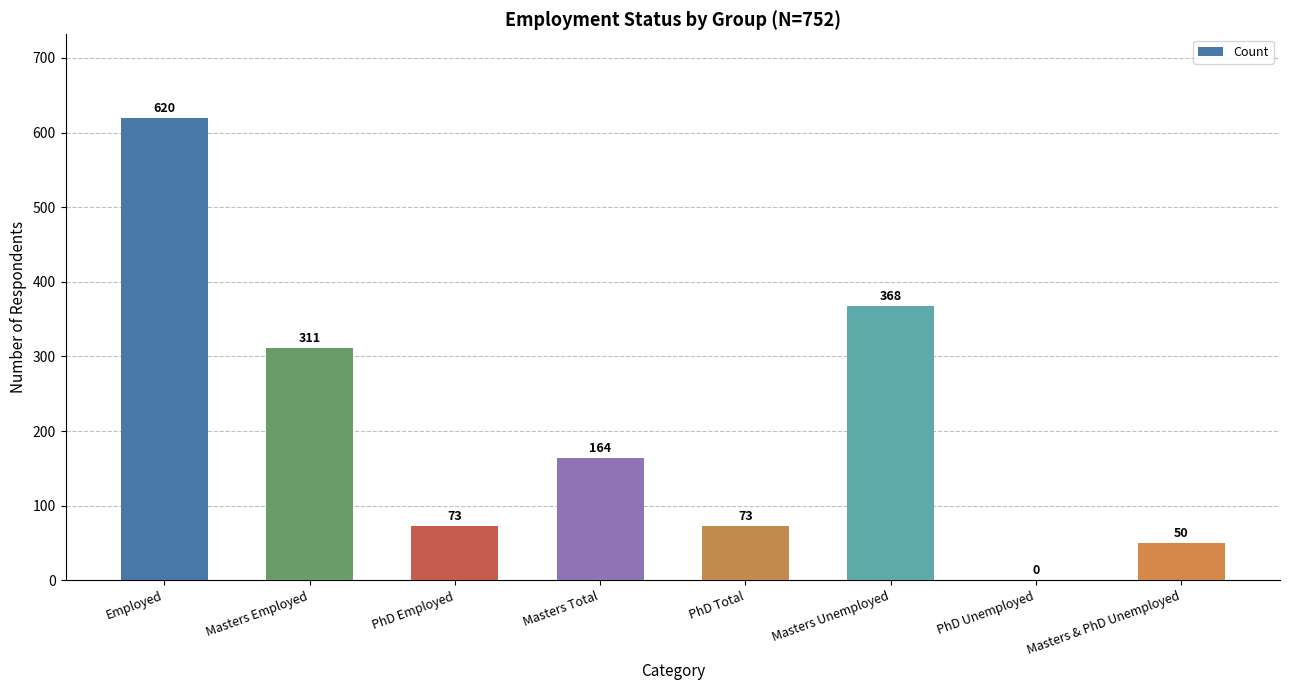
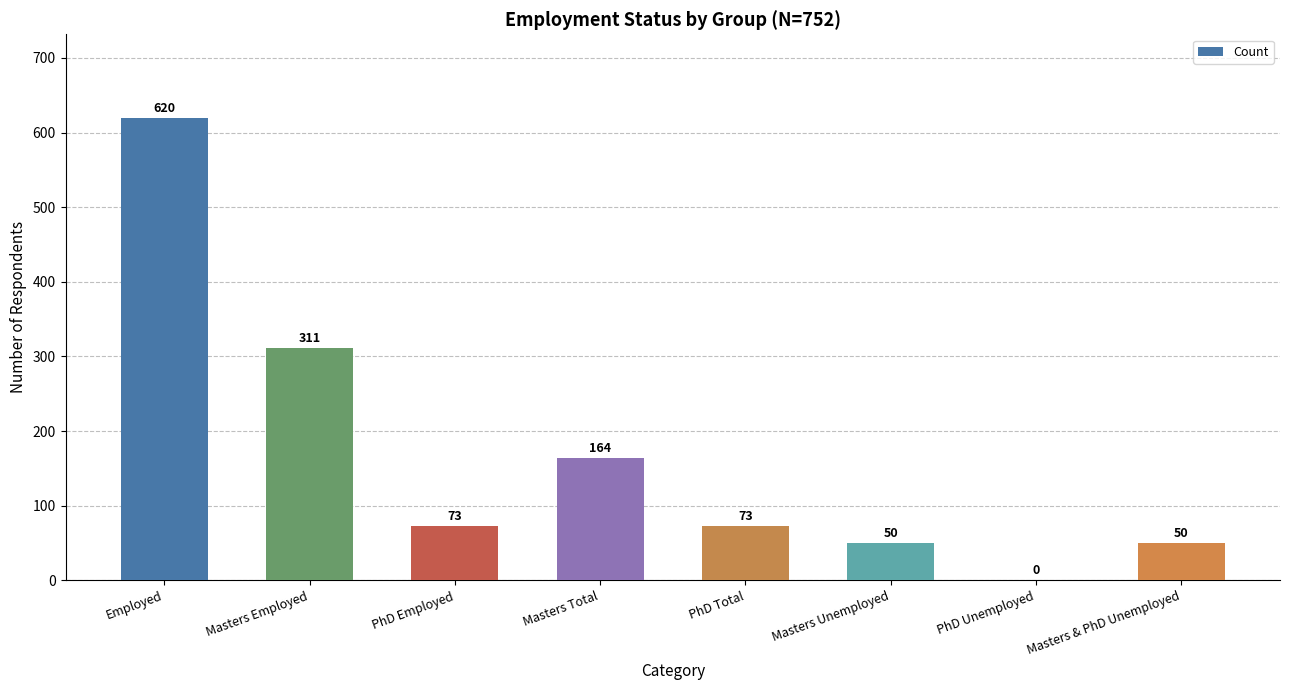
Masters Unemployed: 368 -> 50
